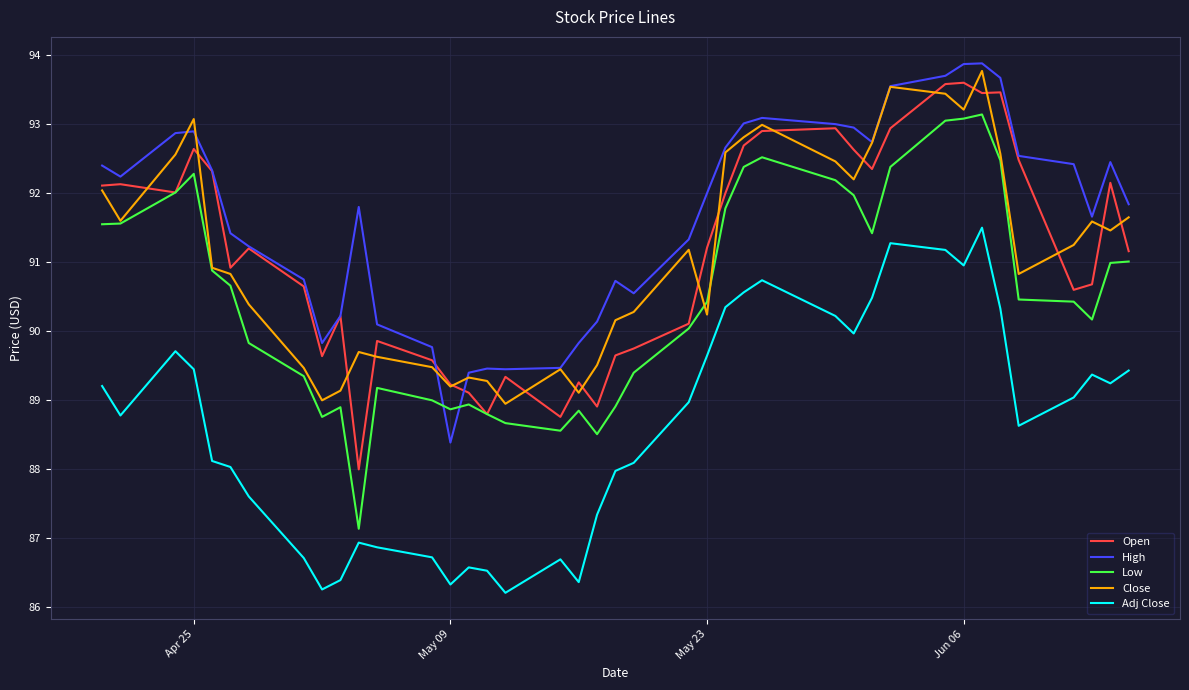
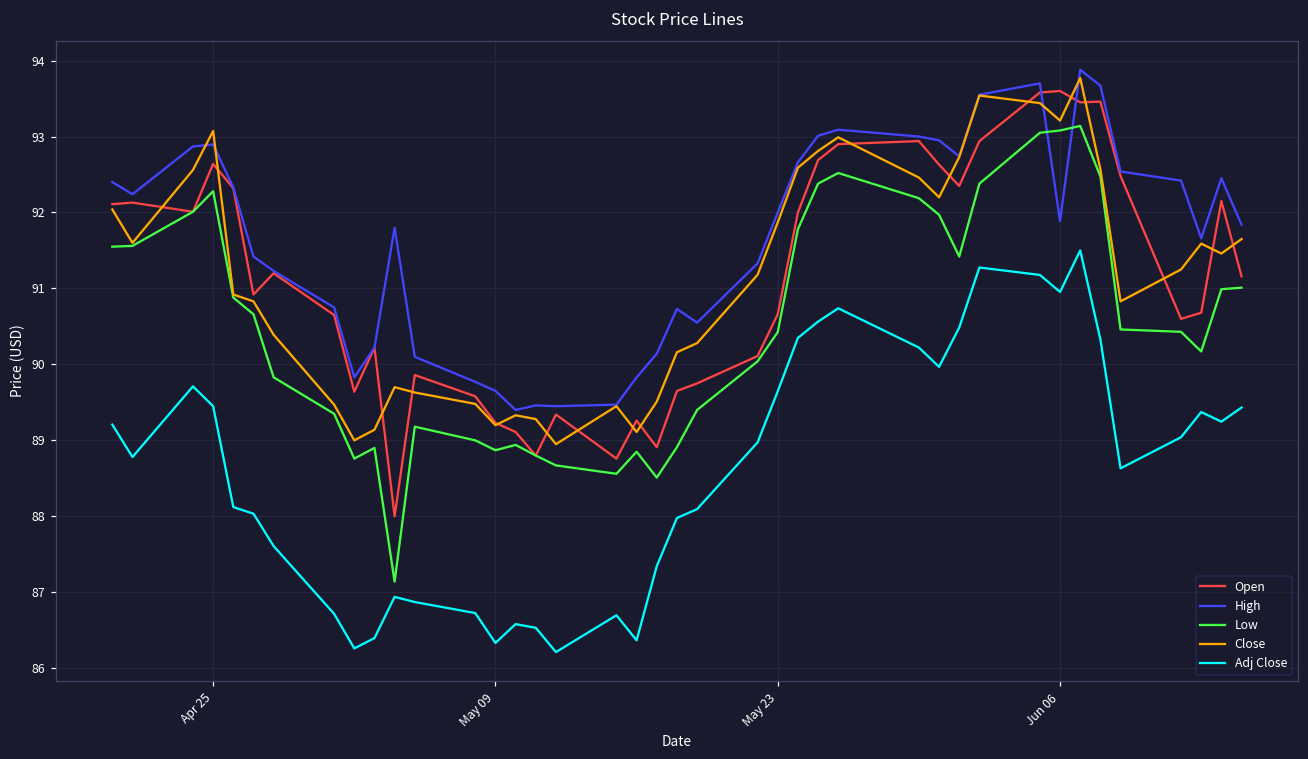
High, May 09: 88.4 -> 89.7
Open, May 23: 91.2 -> 90.7
Close, May 23: 90.2 -> 91.9
High, Jun 06: 93.9 -> 91.9
